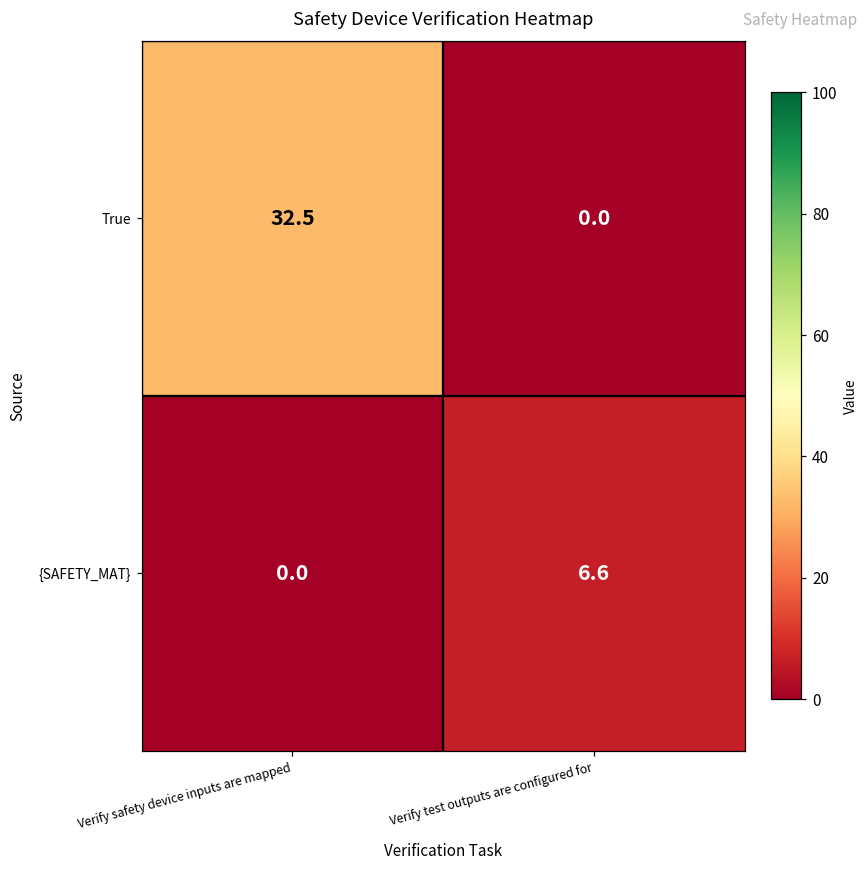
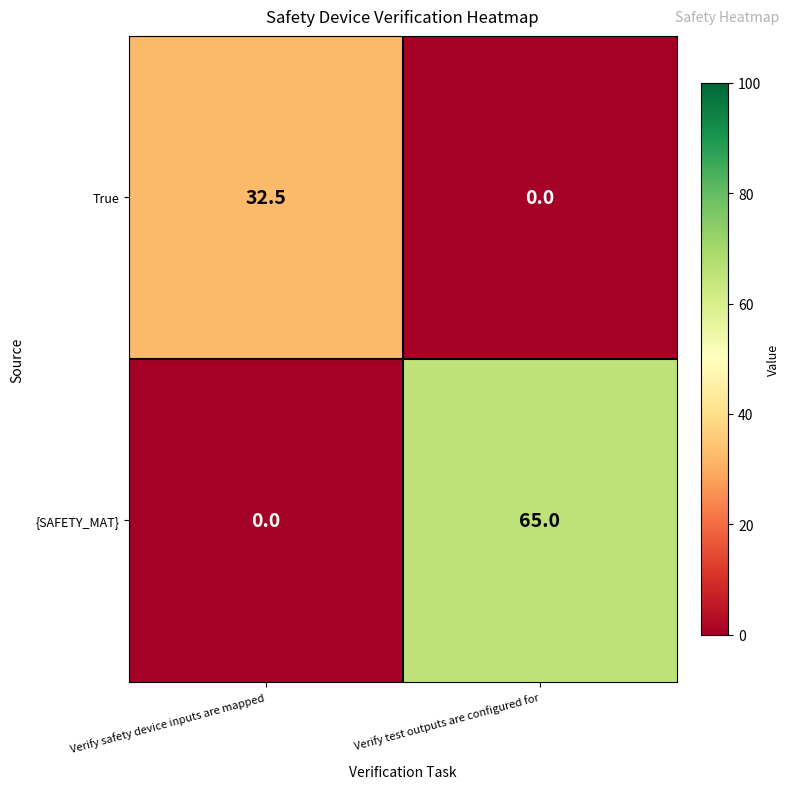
{SAFETY_MAT}, Verify test outputs are configured for: 6.6 -> 65.0
